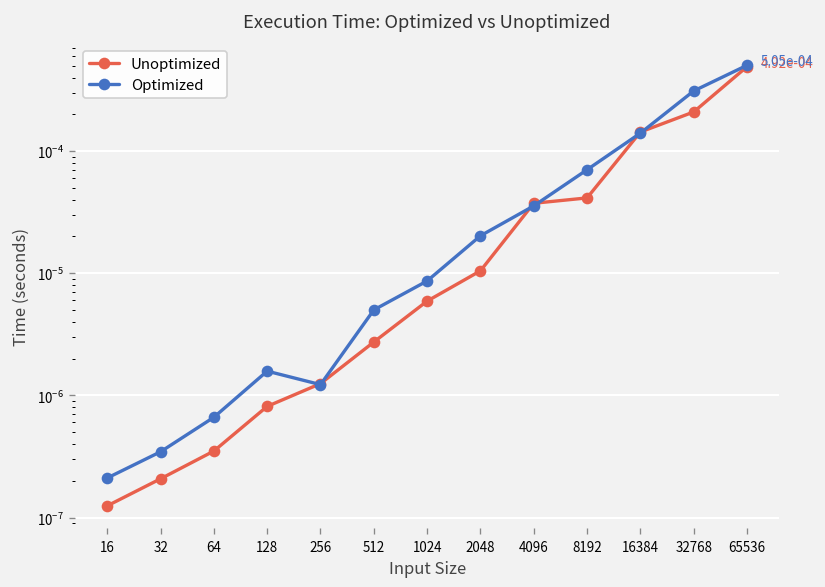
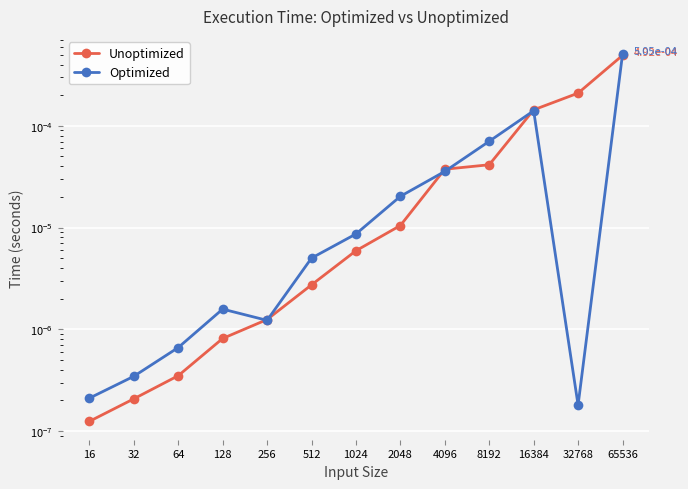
Optimized, 32768: 0.00031 -> 0.00000018
